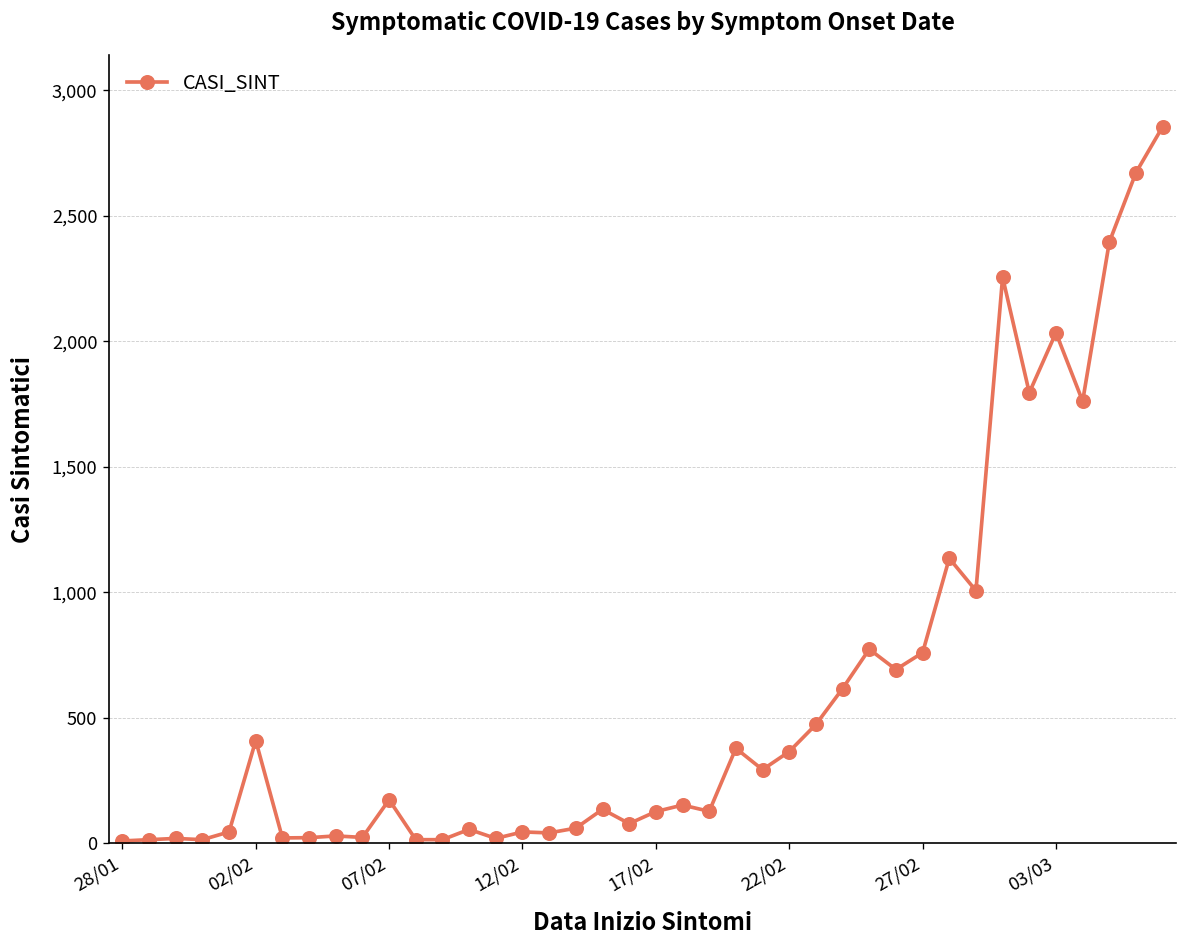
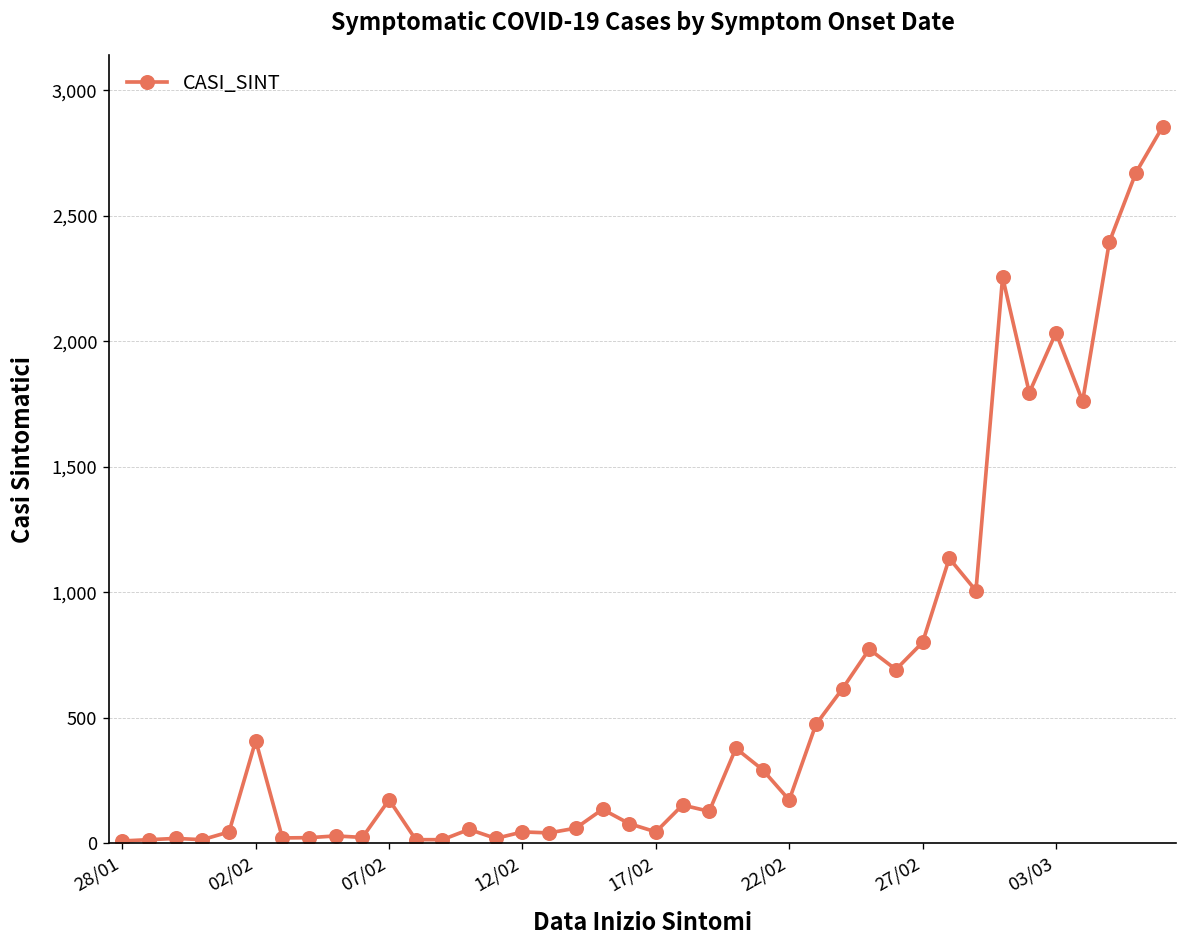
17/02: 130 -> 50
22/02: 370 -> 170
27/02: 760 -> 800
